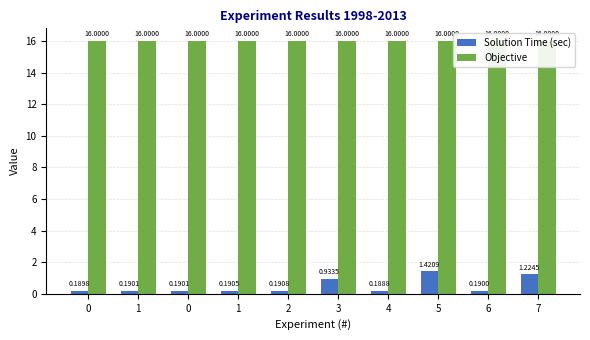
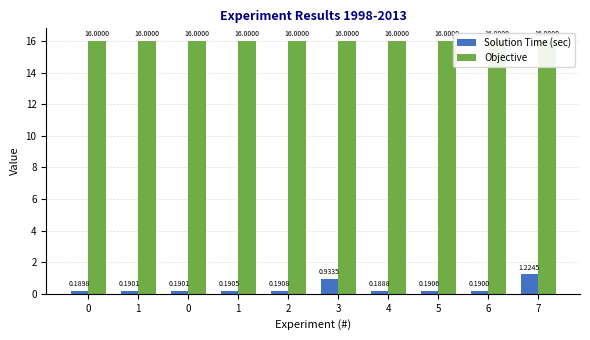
Solution Time (sec), 5: 1.4209 -> 0.1906
